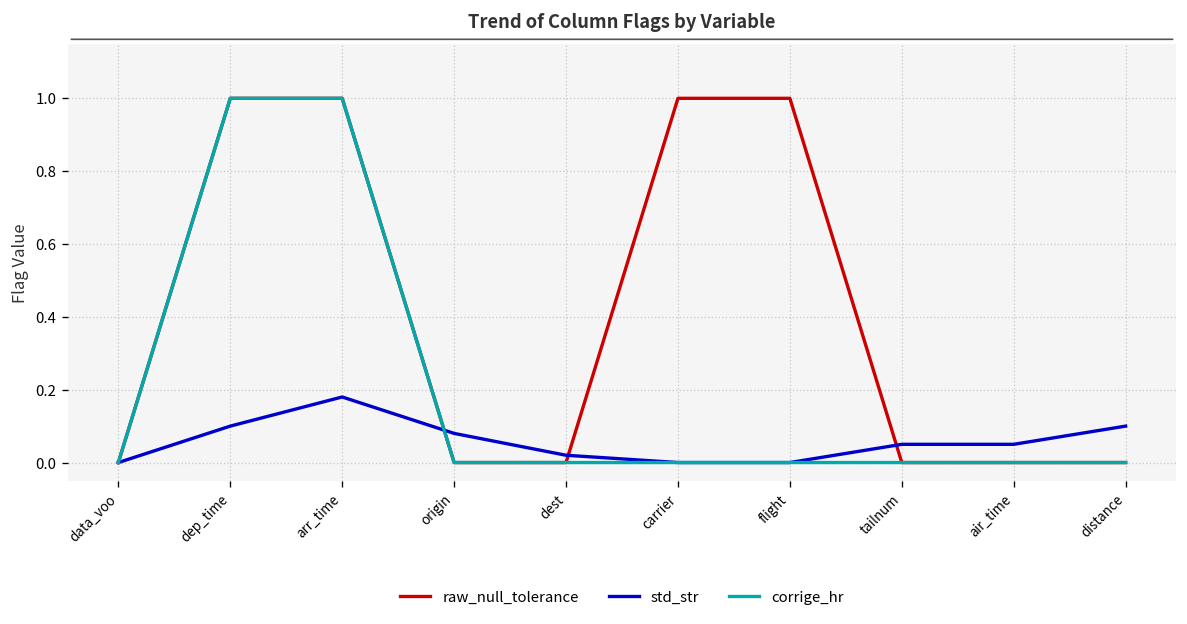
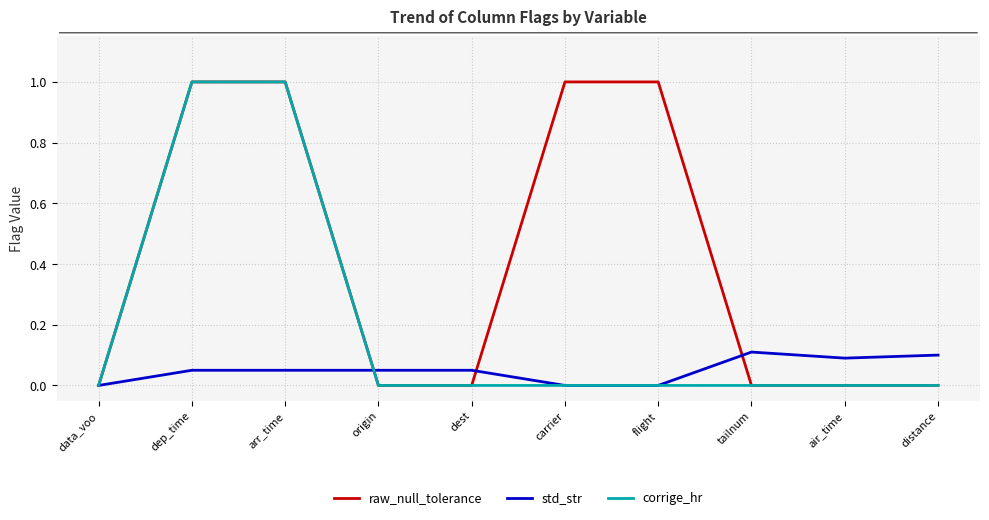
std_str, dep_time: 0.10 -> 0.05
std_str, arr_time: 0.18 -> 0.05
std_str, origin: 0.08 -> 0.05
std_str, dest: 0.02 -> 0.05
std_str, tailnum: 0.05 -> 0.11
std_str, air_time: 0.05 -> 0.09
